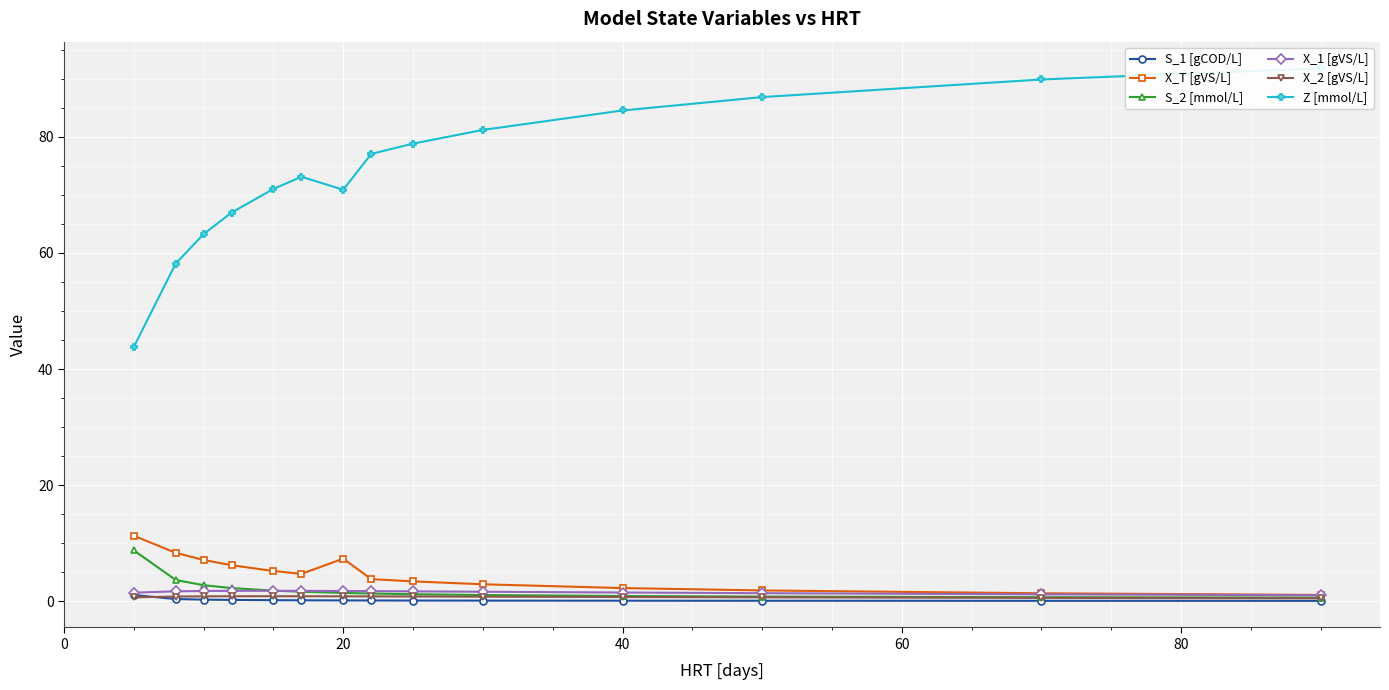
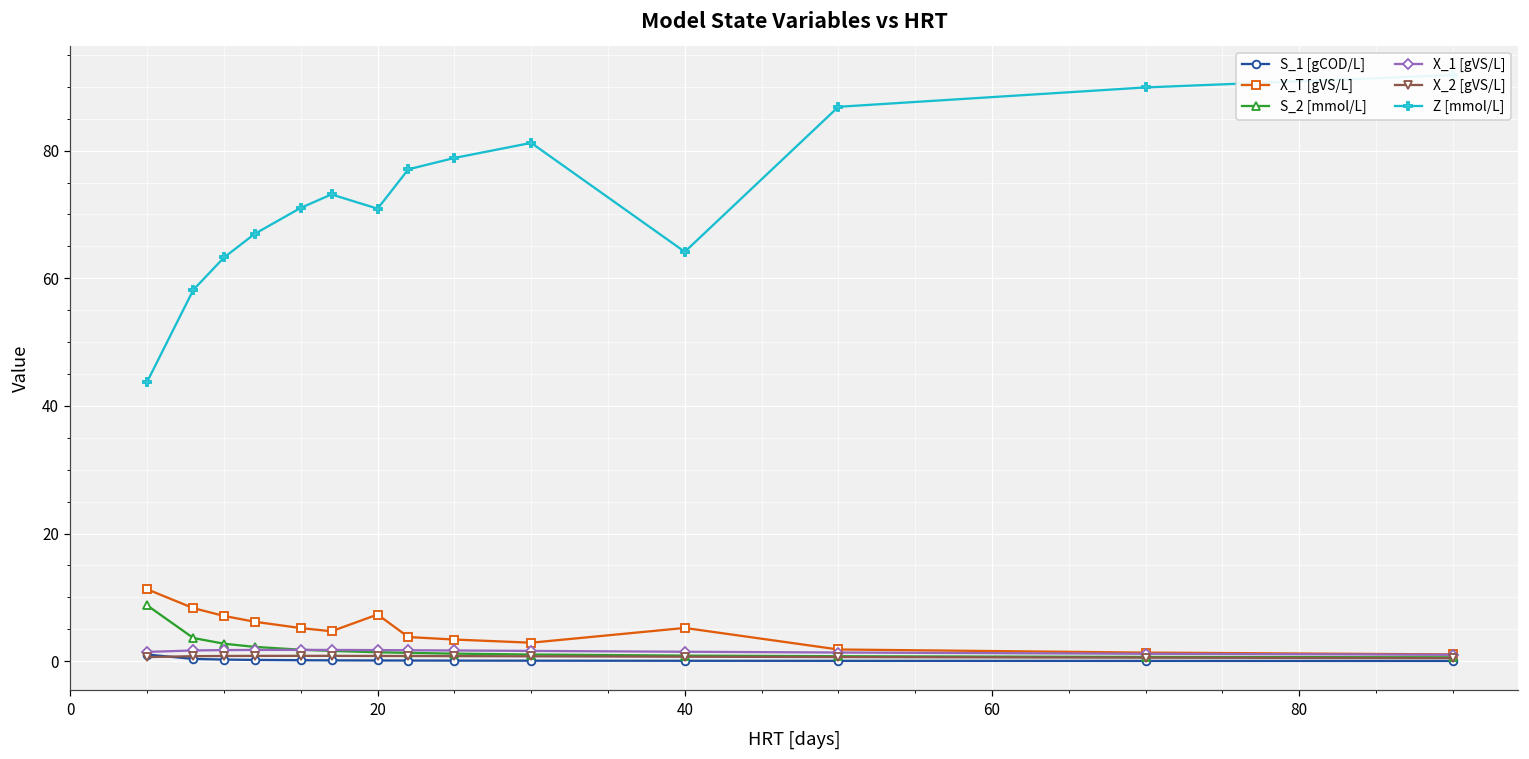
X_T [gVS/L], 40: 2 -> 5
Z [mmol/L], 40: 85 -> 64
